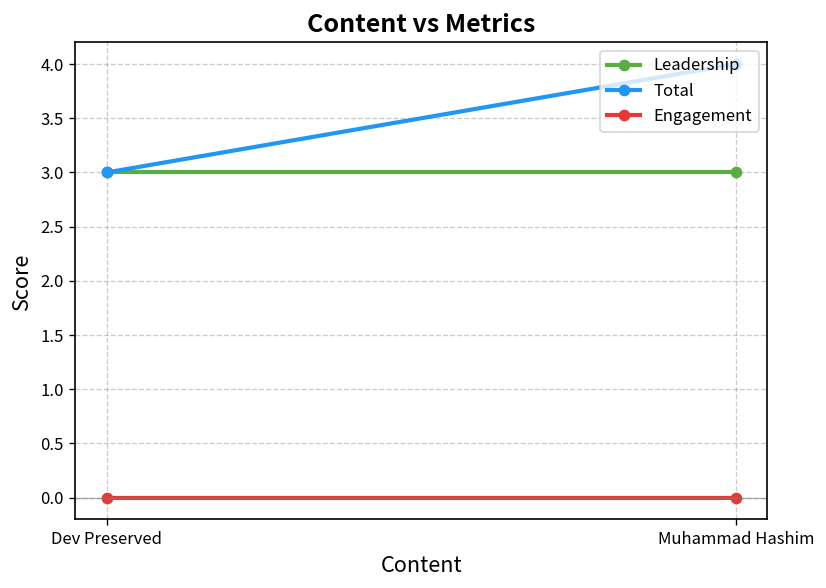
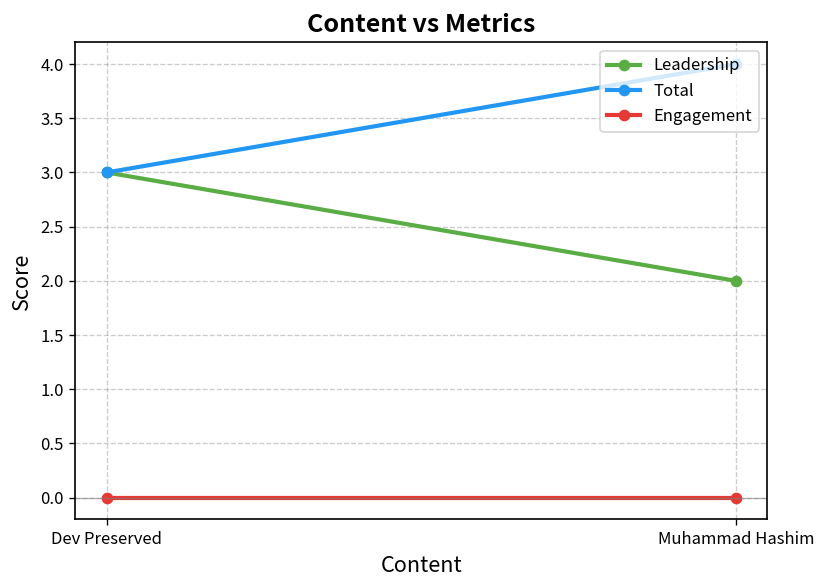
Leadership, Muhammad Hashim: 3 -> 2
